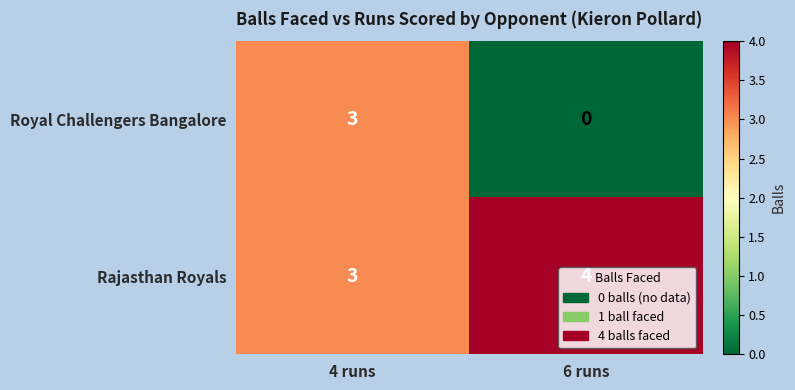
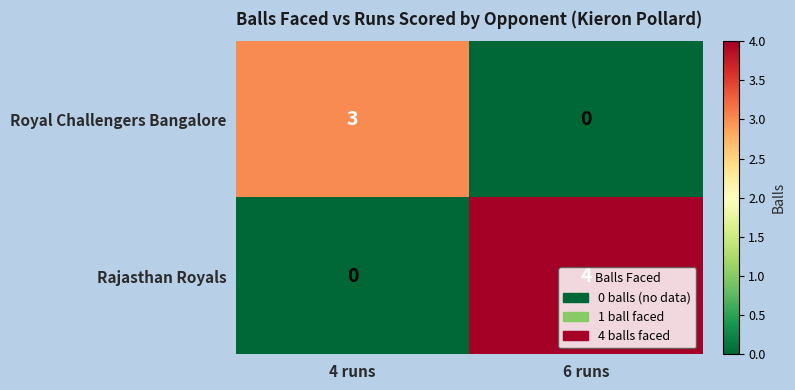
Rajasthan Royals, 4 runs: 3 -> 0
